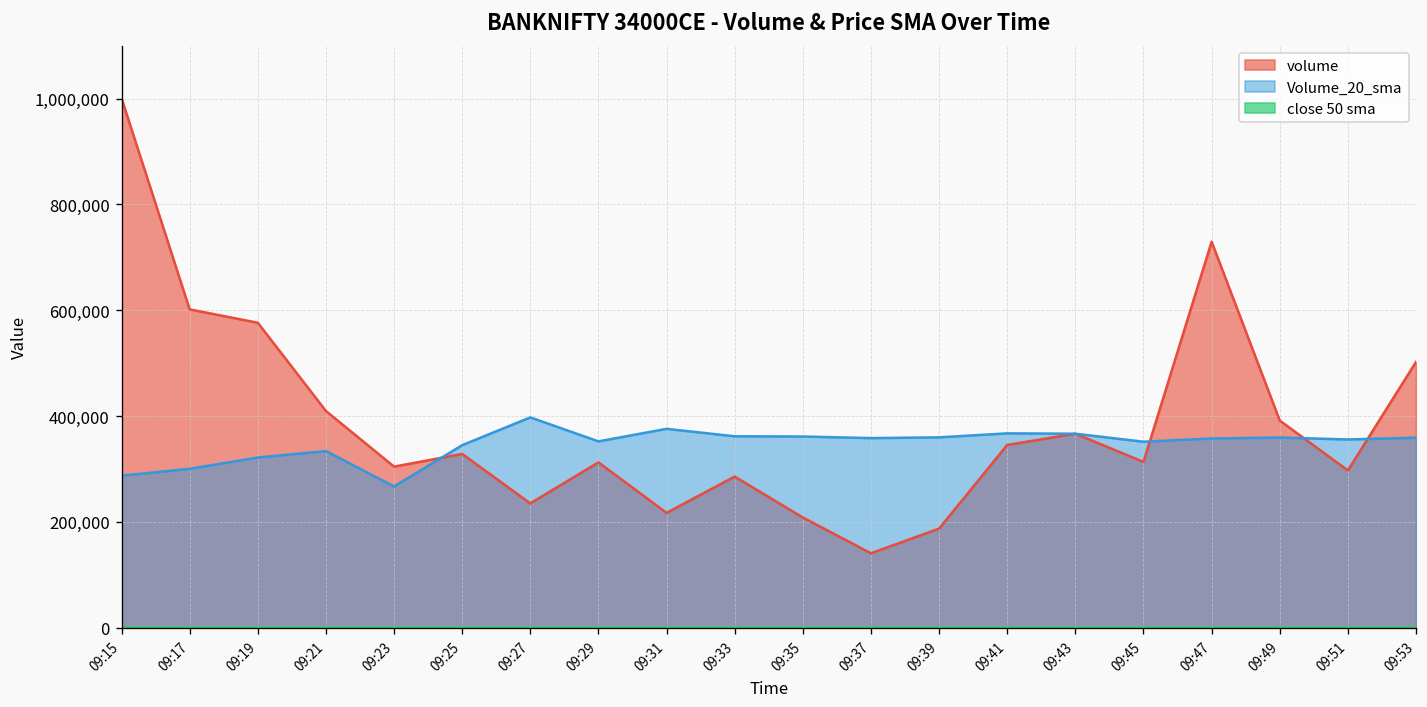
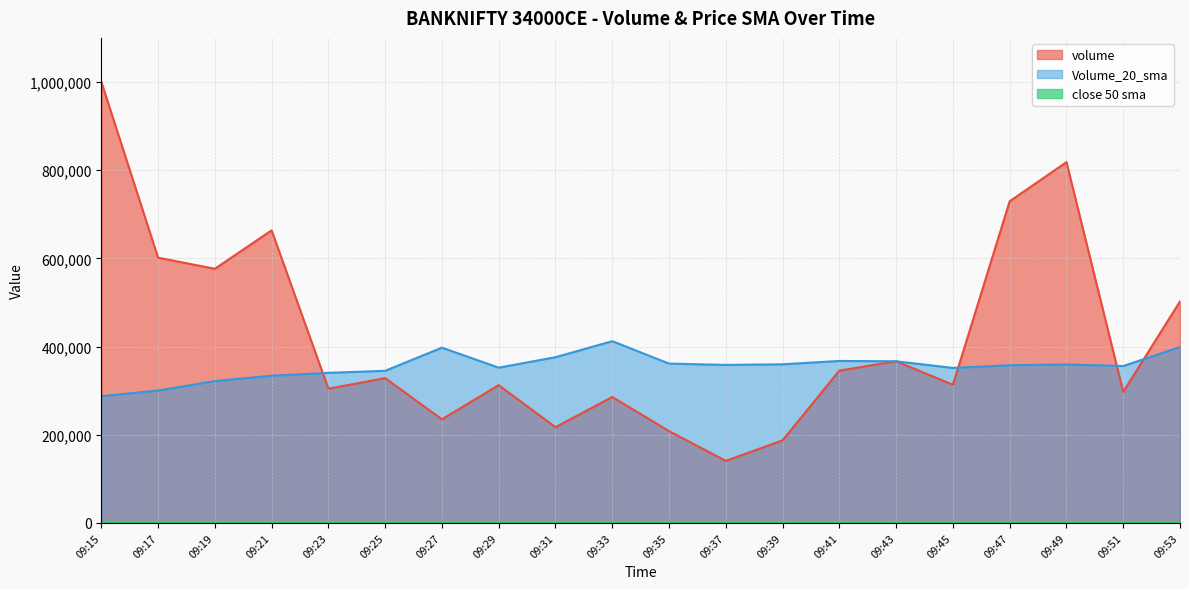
volume, 09:21: 410,000 -> 660,000
Volume_20_sma, 09:23: 270,000 -> 340,000
Volume_20_sma, 09:33: 360,000 -> 410,000
volume, 09:49: 390,000 -> 820,000
Volume_20_sma, 09:53: 360,000 -> 400,000
